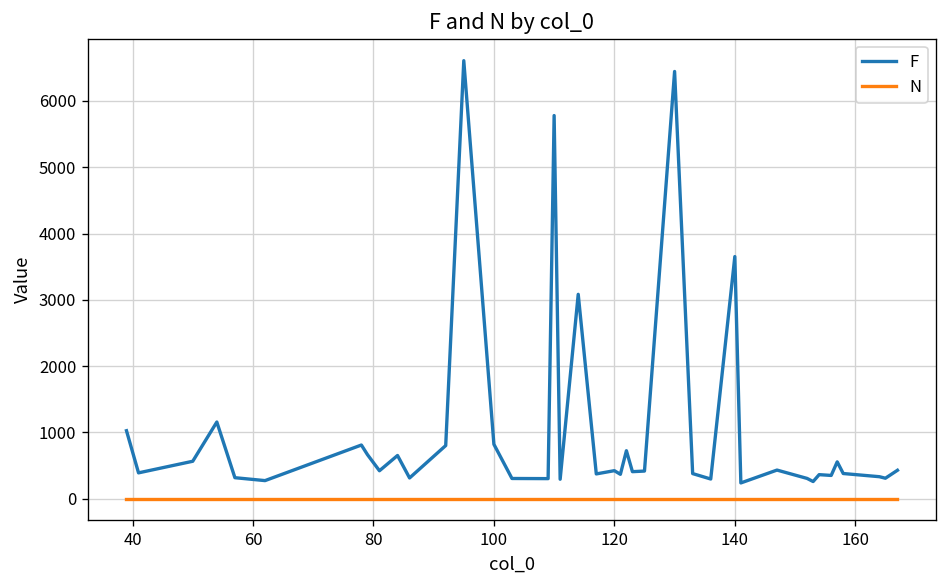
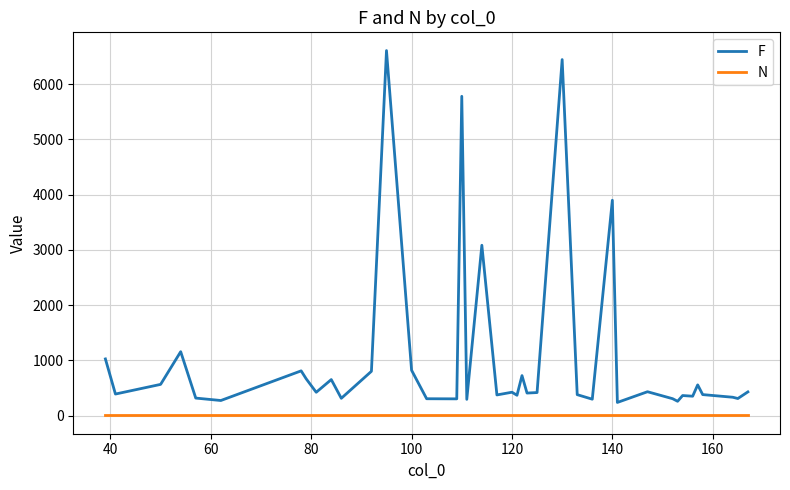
F, 140: 3700 -> 3900
